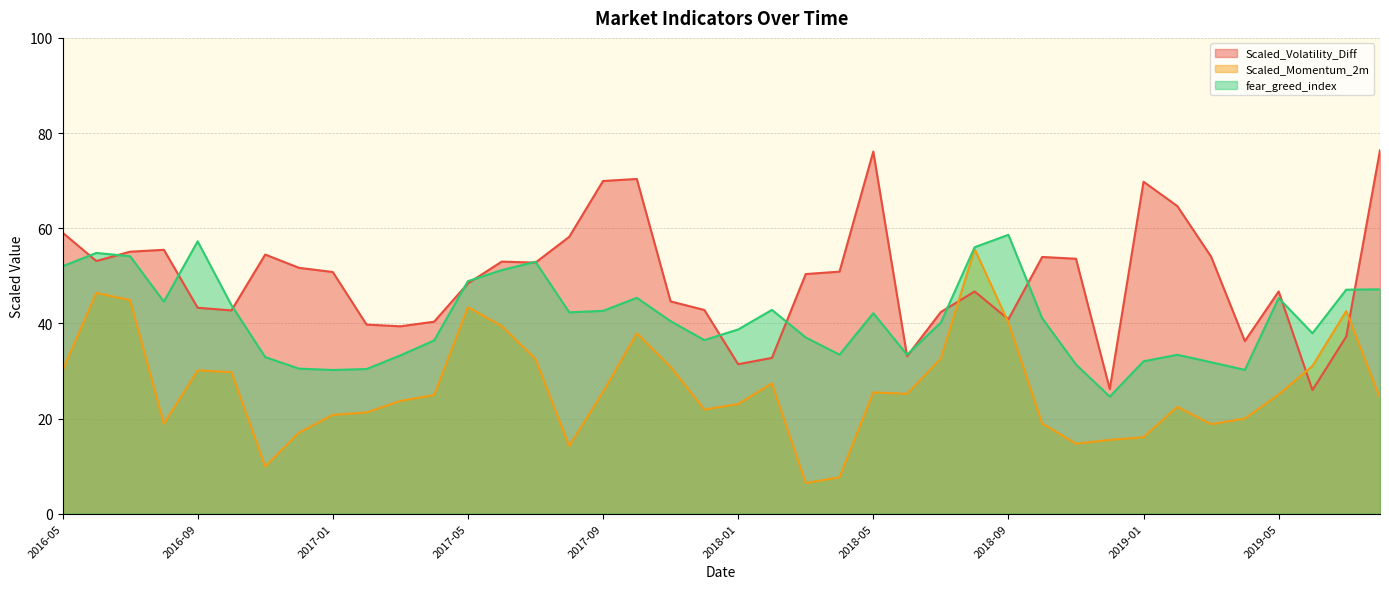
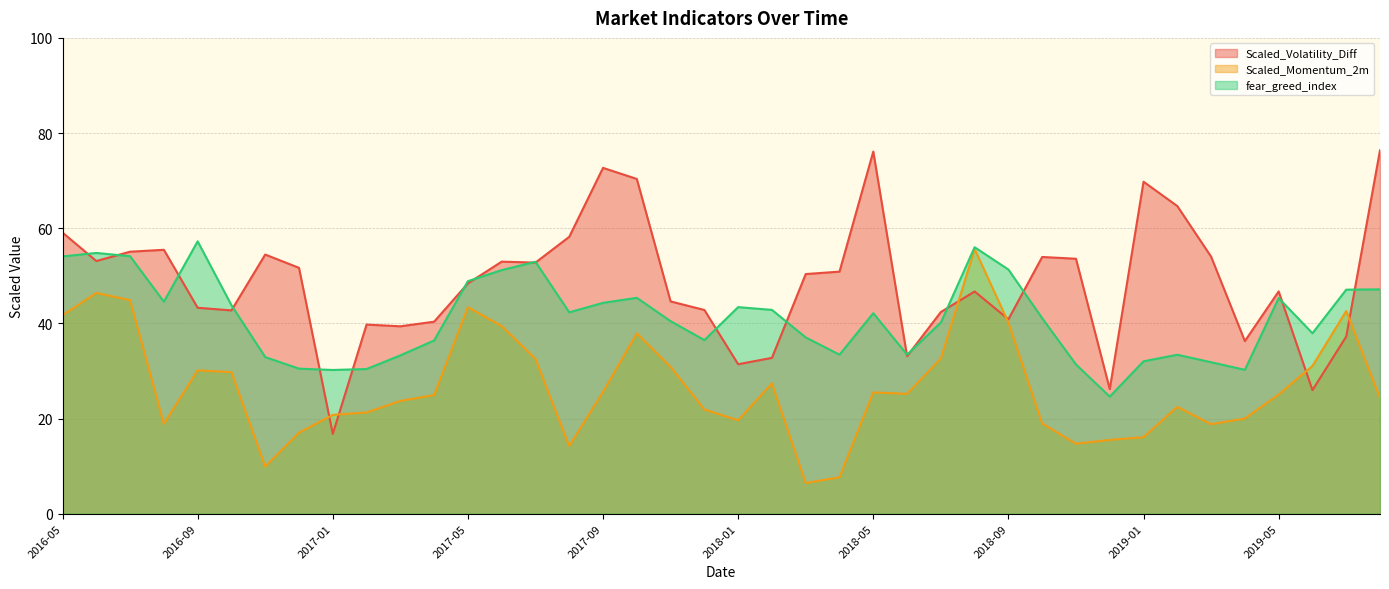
Scaled_Momentum_2m, 2016-05: 30 -> 42
fear_greed_index, 2016-05: 52 -> 54
Scaled_Volatility_Diff, 2017-01: 51 -> 17
Scaled_Volatility_Diff, 2017-09: 70 -> 73
fear_greed_index, 2017-09: 43 -> 44
Scaled_Momentum_2m, 2018-01: 23 -> 20
fear_greed_index, 2018-01: 39 -> 43
fear_greed_index, 2018-09: 59 -> 51
